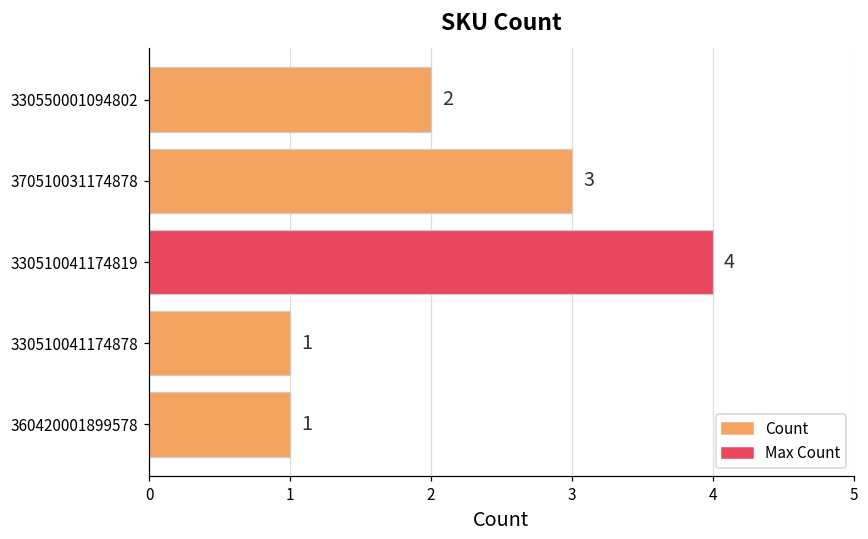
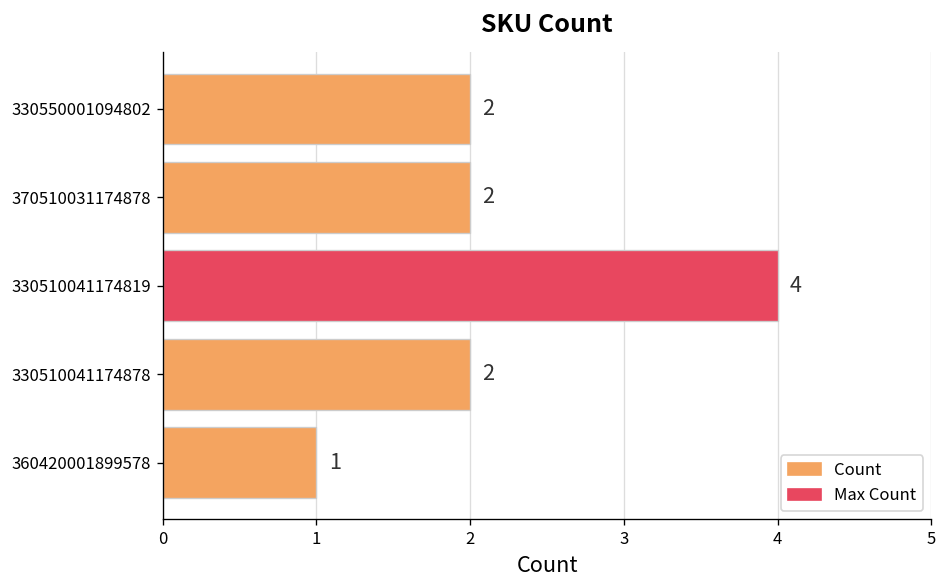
370510031174878: 3 -> 2
330510041174878: 1 -> 2
